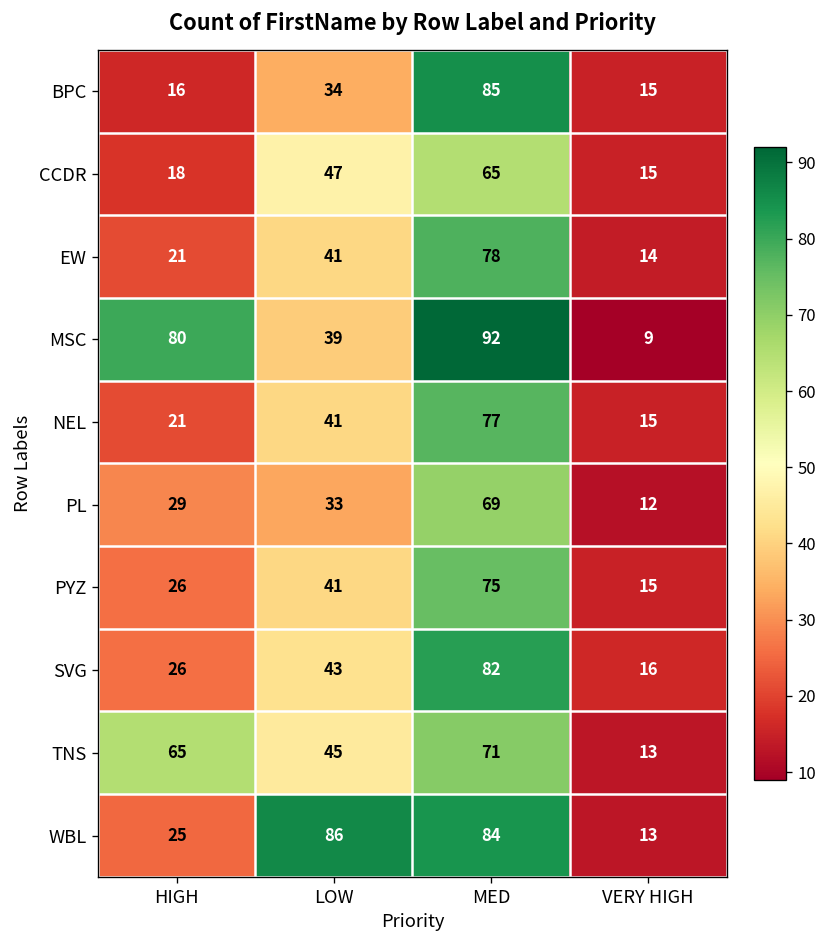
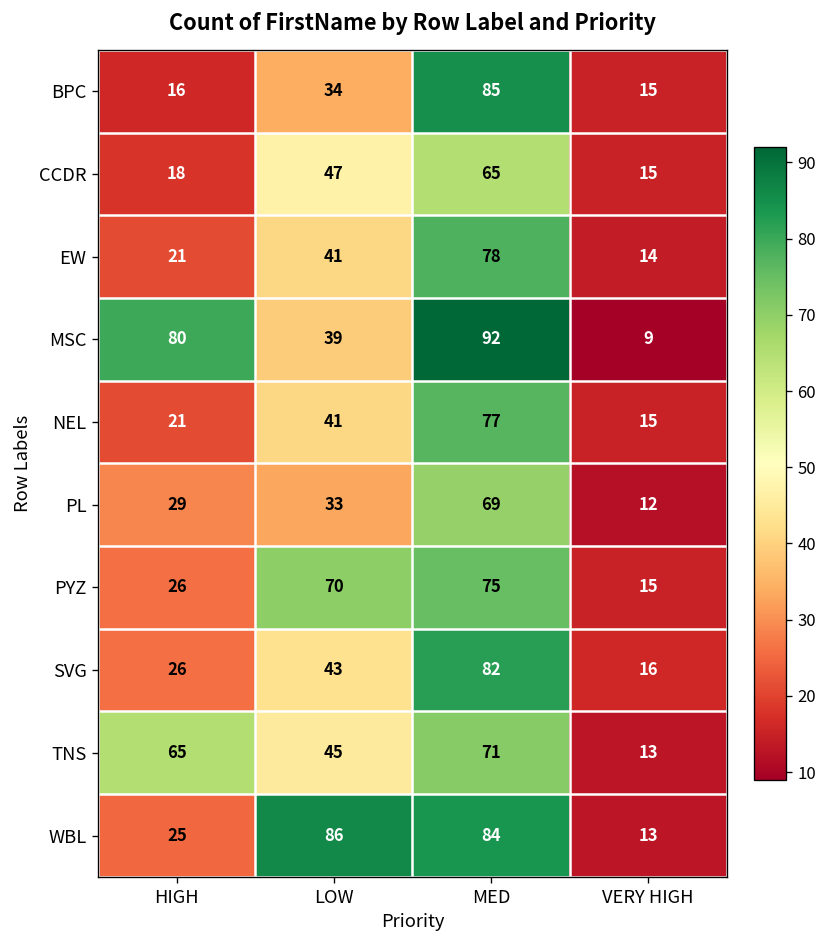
PYZ, LOW: 41 -> 70
